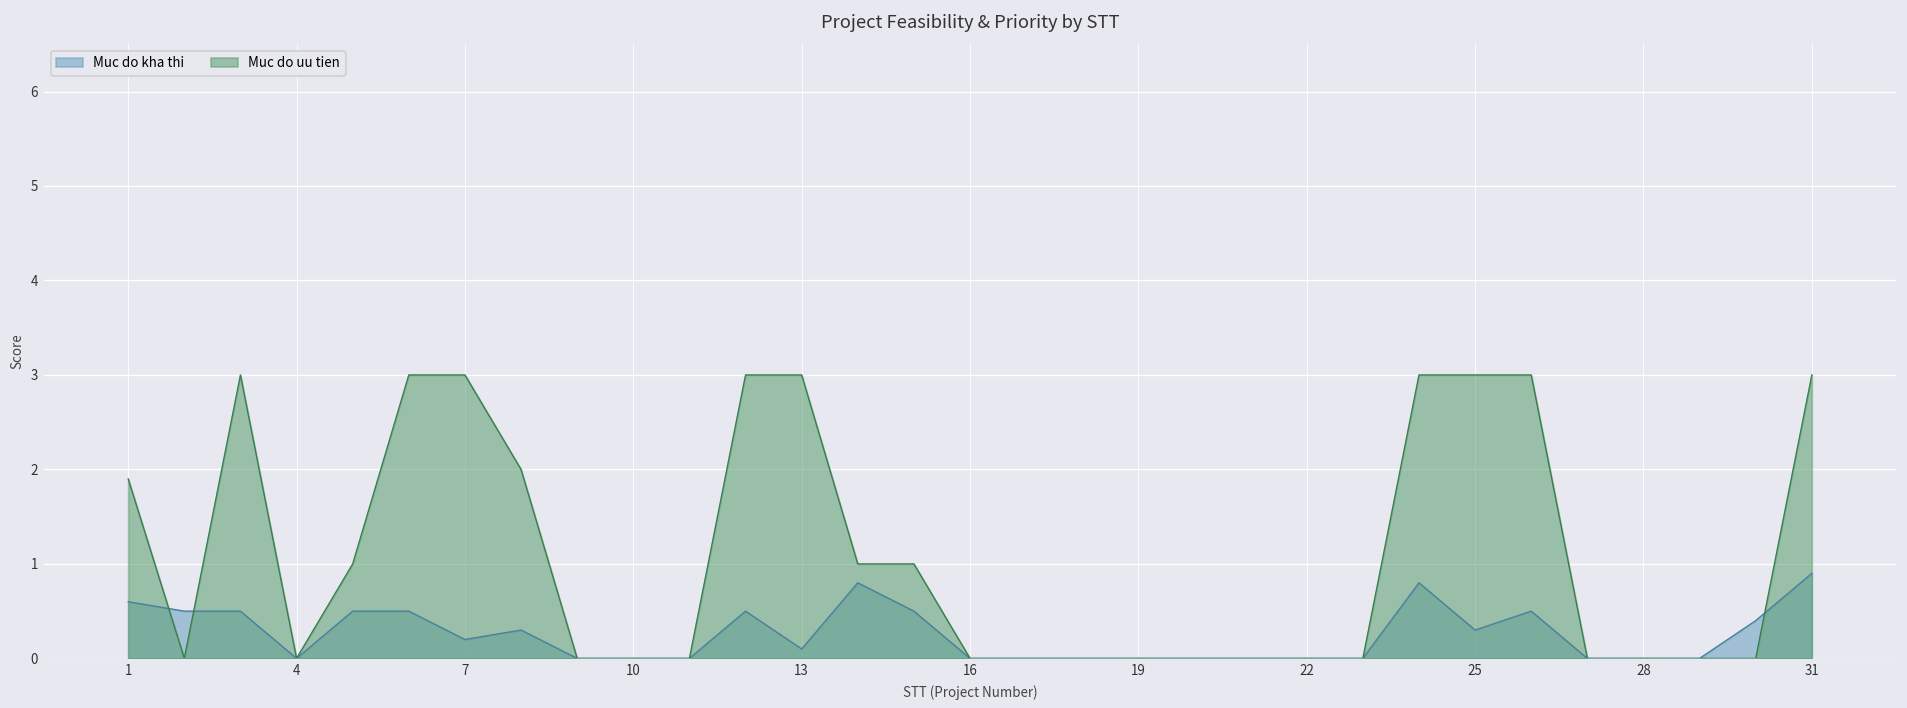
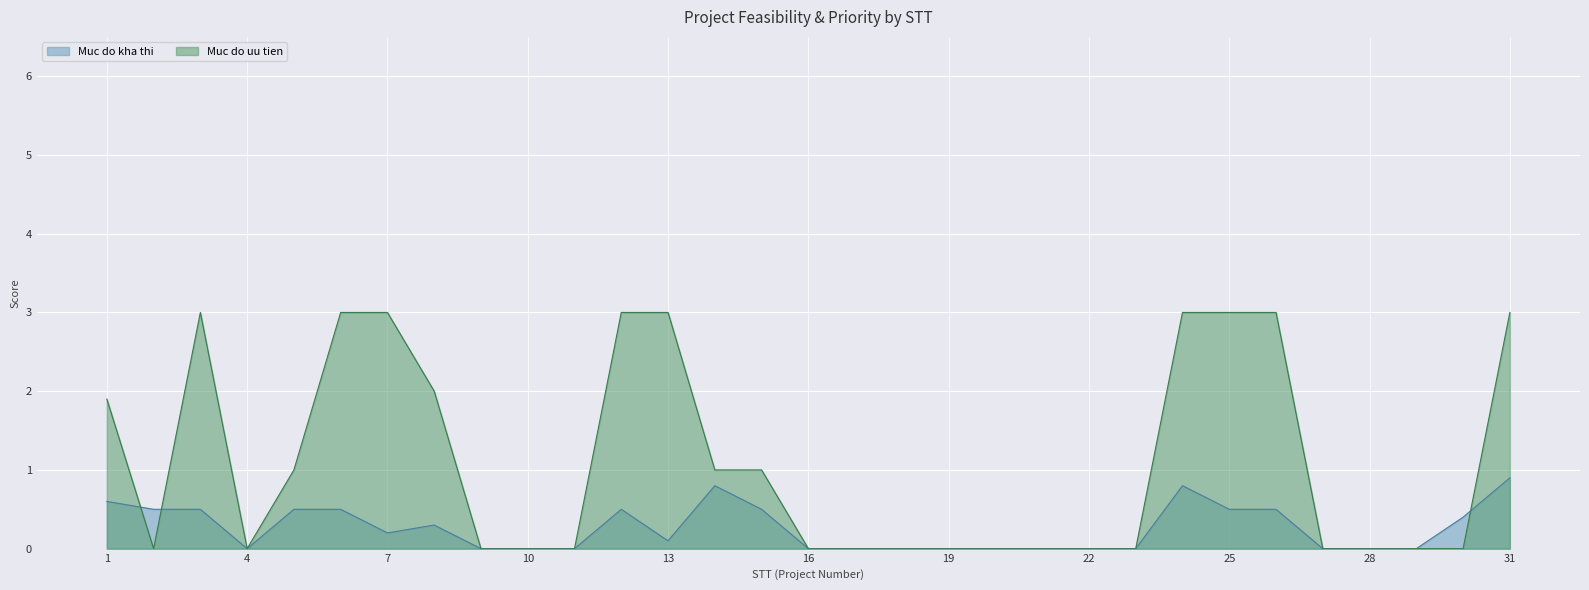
Muc do kha thi, 25: 0.3 -> 0.5
